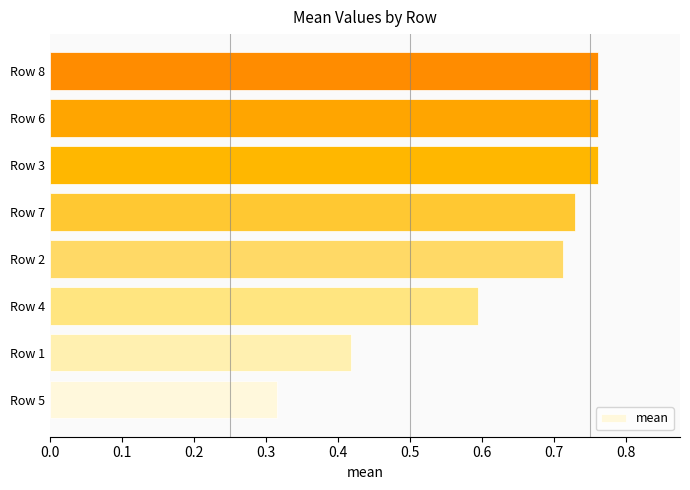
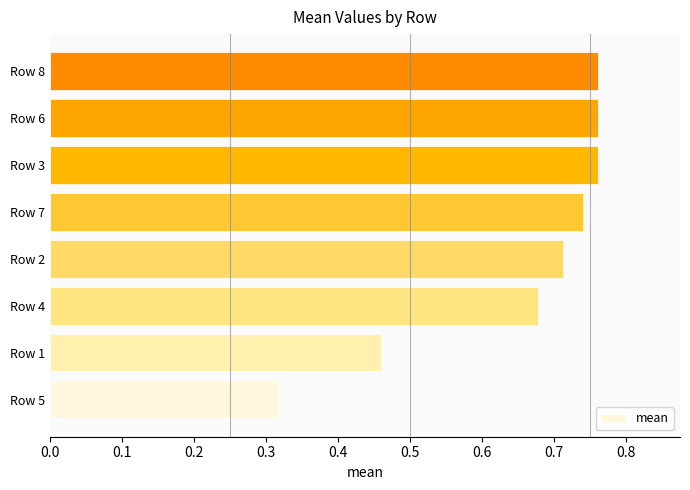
Row 7: 0.73 -> 0.74
Row 4: 0.59 -> 0.68
Row 1: 0.42 -> 0.46
